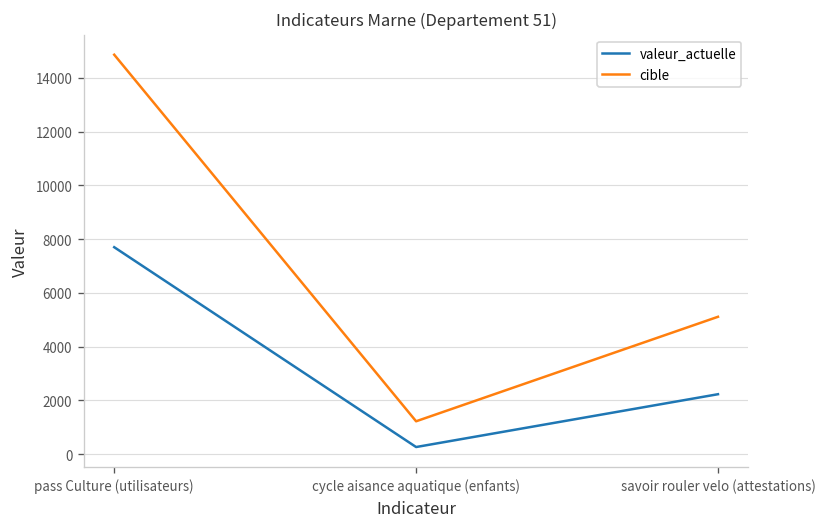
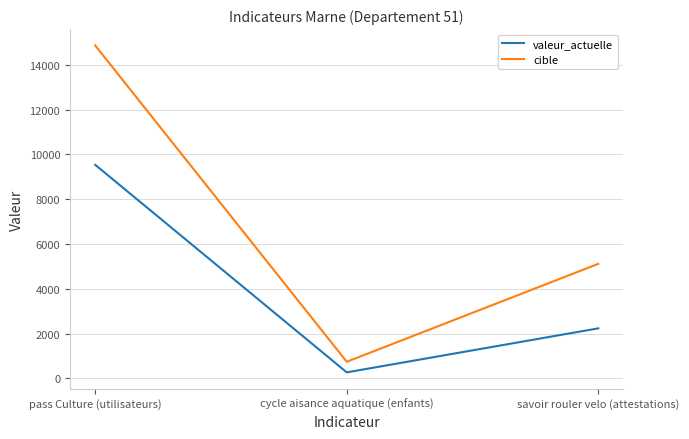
valeur_actuelle, pass Culture (utilisateurs): 7700 -> 9500
cible, cycle aisance aquatique (enfants): 1200 -> 700
